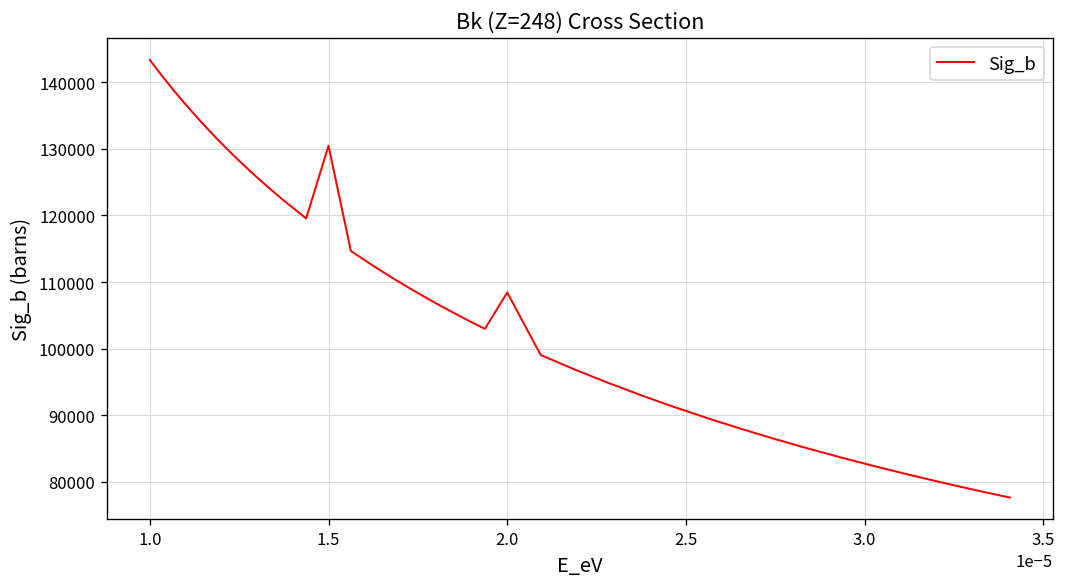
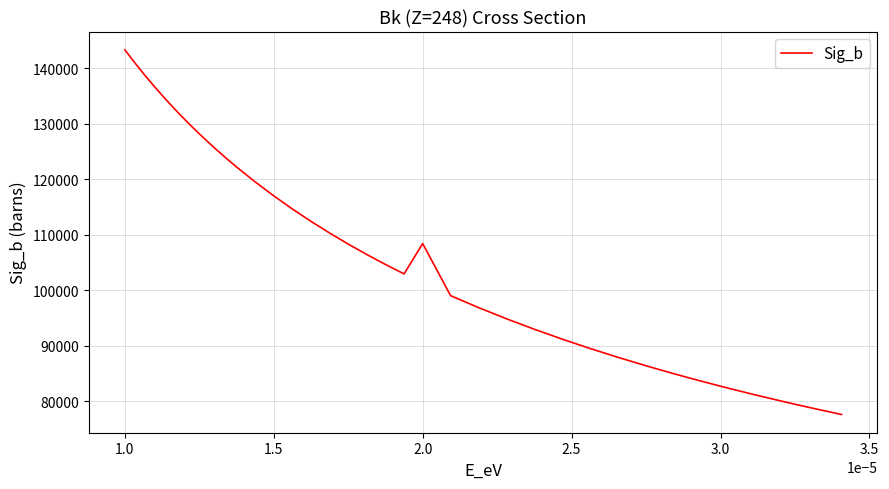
1.5: 130000 -> 117000
